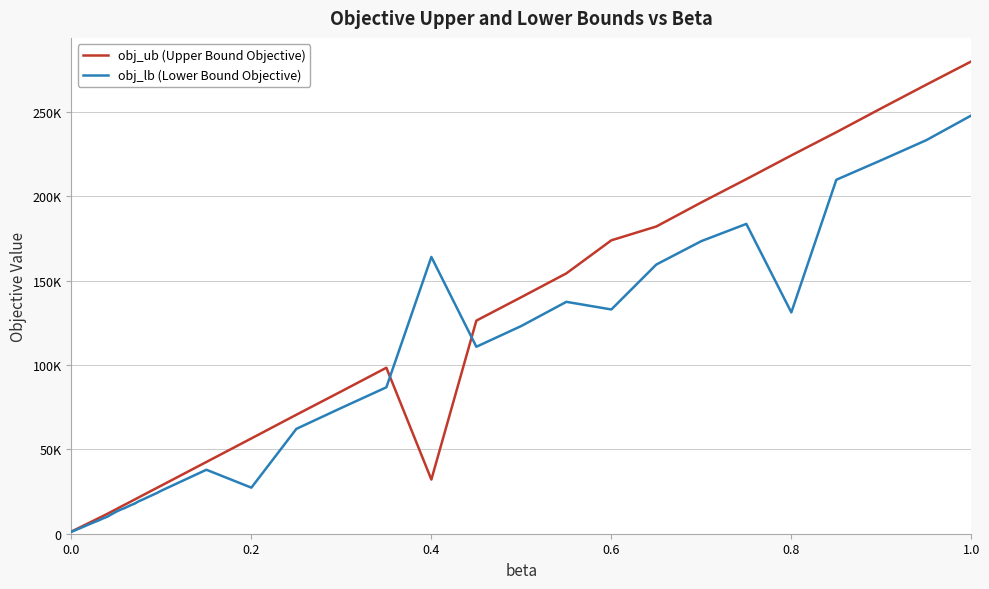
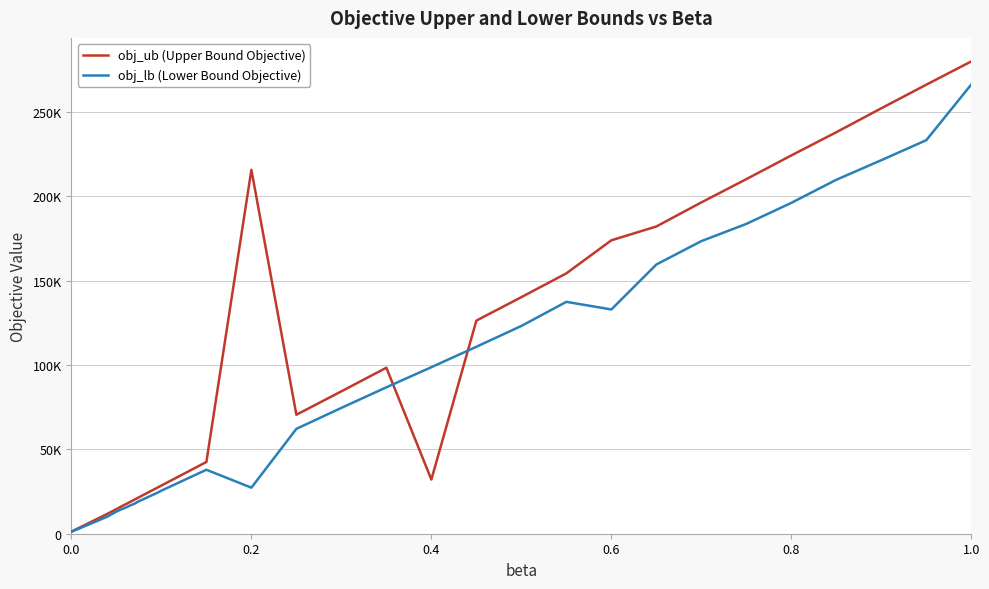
obj_ub (Upper Bound Objective), 0.2: 57000 -> 216000
obj_lb (Lower Bound Objective), 0.4: 164000 -> 99000
obj_lb (Lower Bound Objective), 0.8: 131000 -> 196000
obj_lb (Lower Bound Objective), 1.0: 248000 -> 266000
